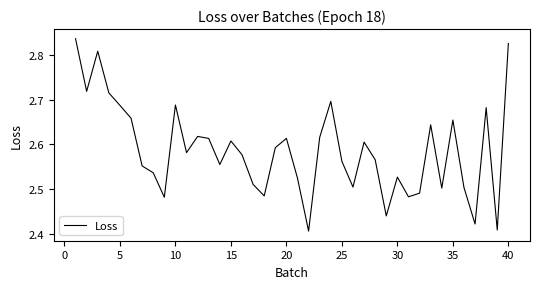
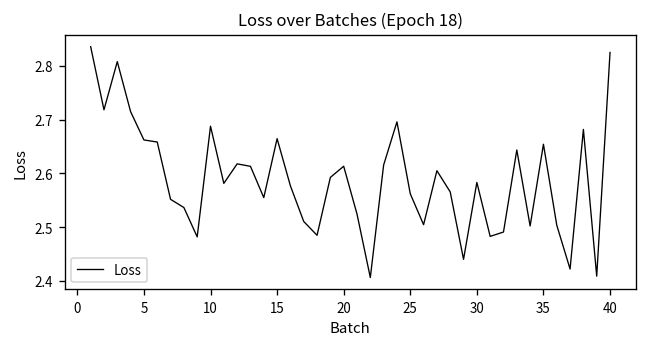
5: 2.69 -> 2.66
15: 2.61 -> 2.66
30: 2.53 -> 2.58
